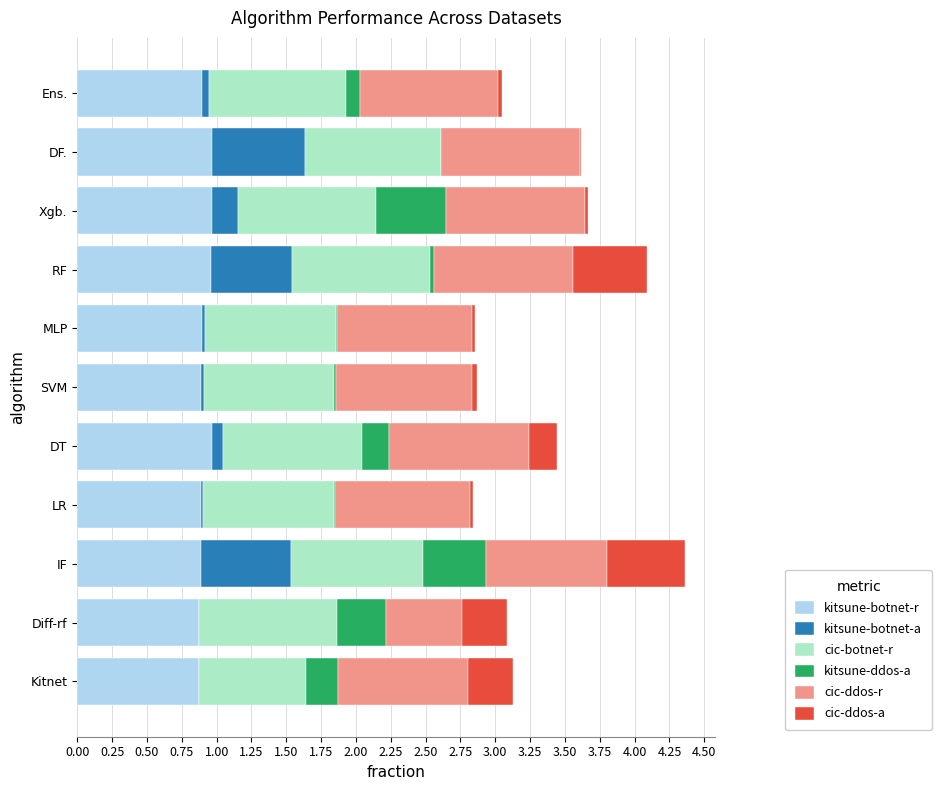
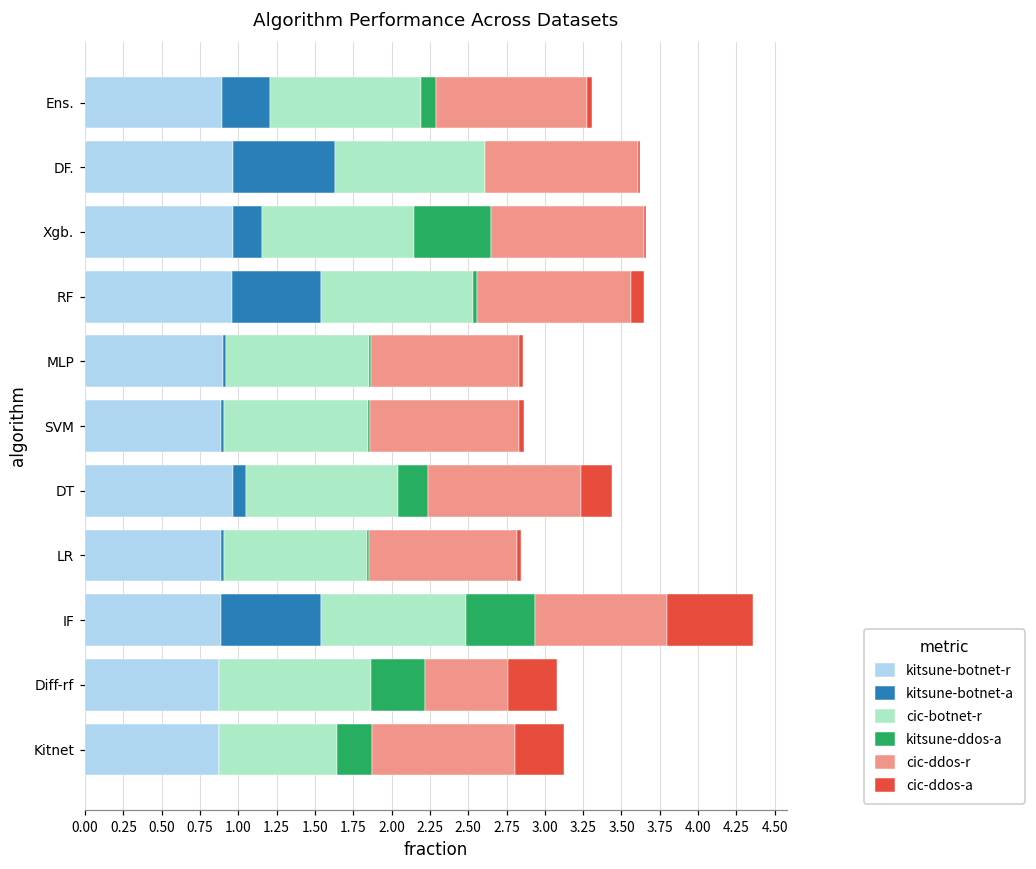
kitsune-botnet-a, Ens.: 0.05 -> 0.31
cic-ddos-a, RF: 0.53 -> 0.08
